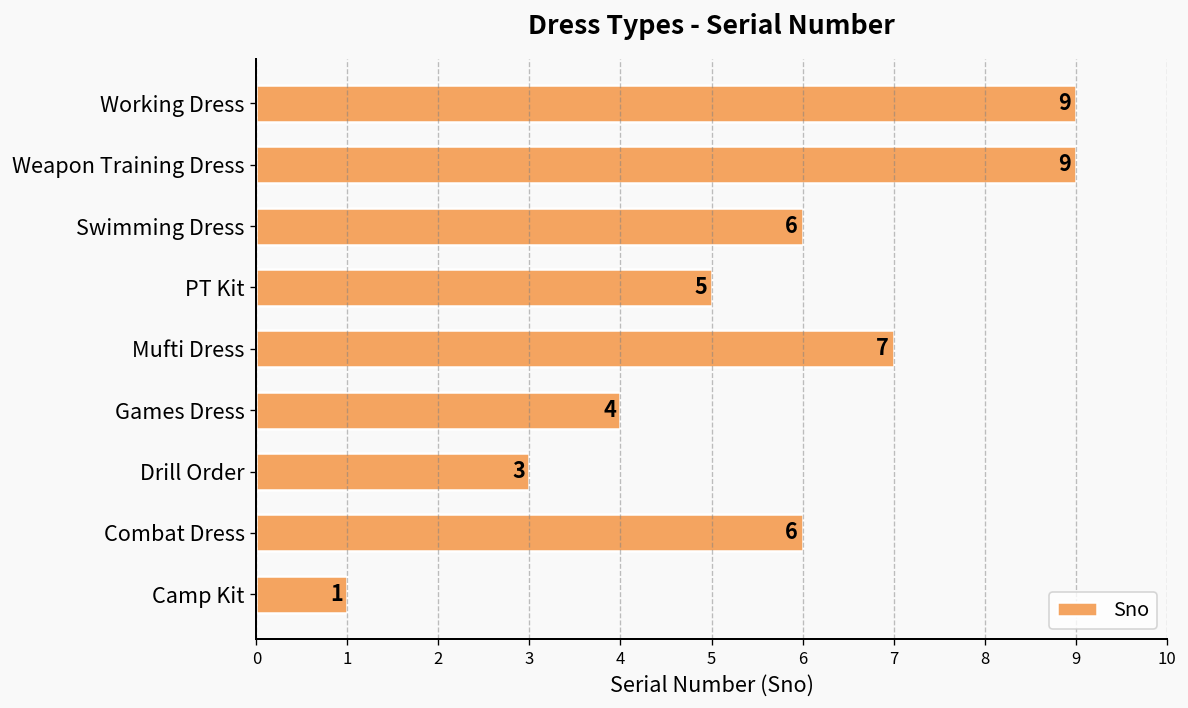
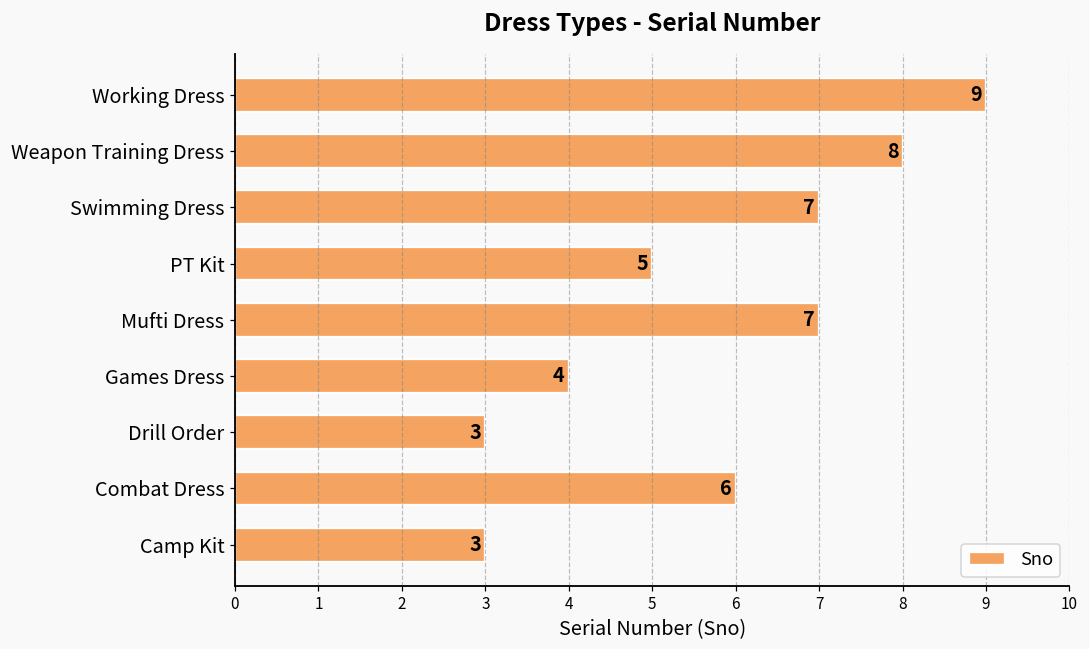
Weapon Training Dress: 9 -> 8
Swimming Dress: 6 -> 7
Camp Kit: 1 -> 3
